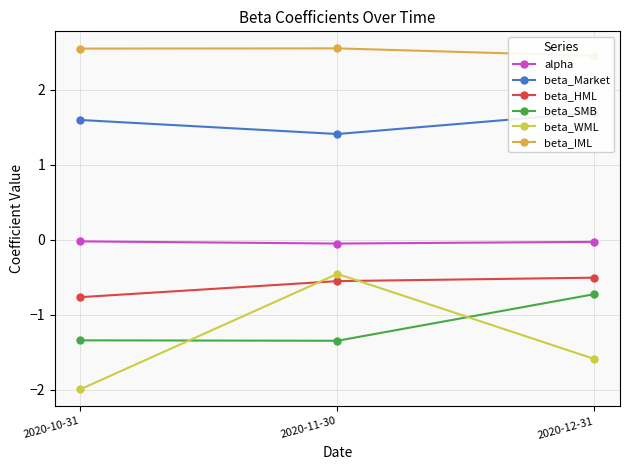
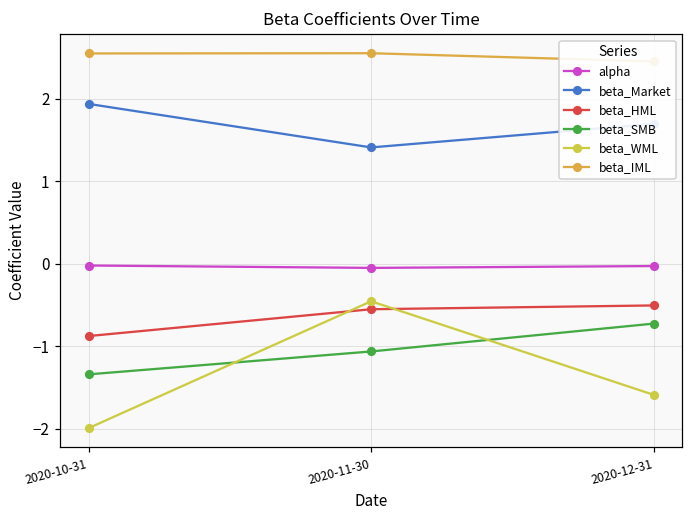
beta_Market, 2020-10-31: 1.6 -> 1.9
beta_HML, 2020-10-31: -0.8 -> -0.9
beta_SMB, 2020-11-30: -1.3 -> -1.1
